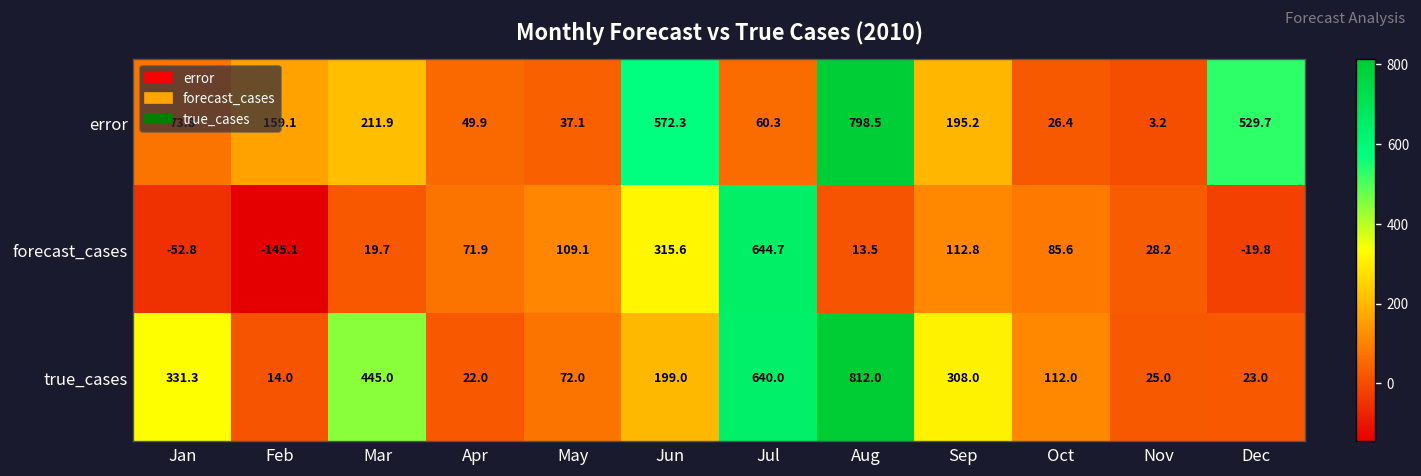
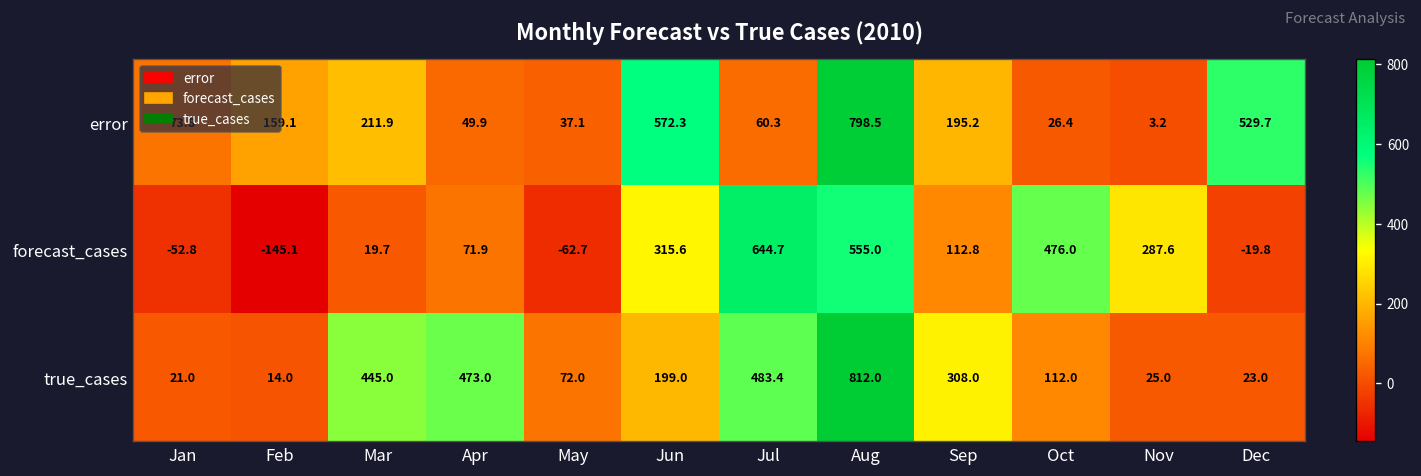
forecast_cases, May: 109.1 -> -62.7
forecast_cases, Aug: 13.5 -> 555.0
forecast_cases, Oct: 85.6 -> 476.0
forecast_cases, Nov: 28.2 -> 287.6
true_cases, Jan: 331.3 -> 21.0
true_cases, Apr: 22.0 -> 473.0
true_cases, Jul: 640.0 -> 483.4
